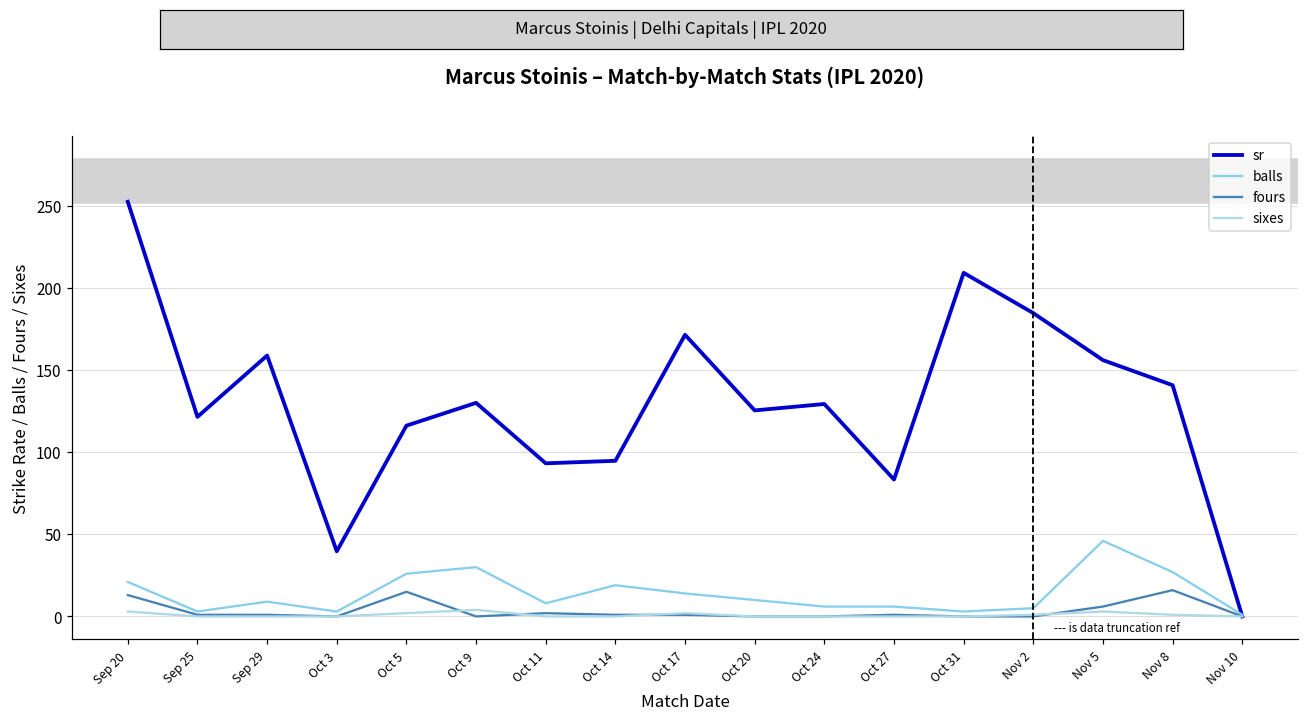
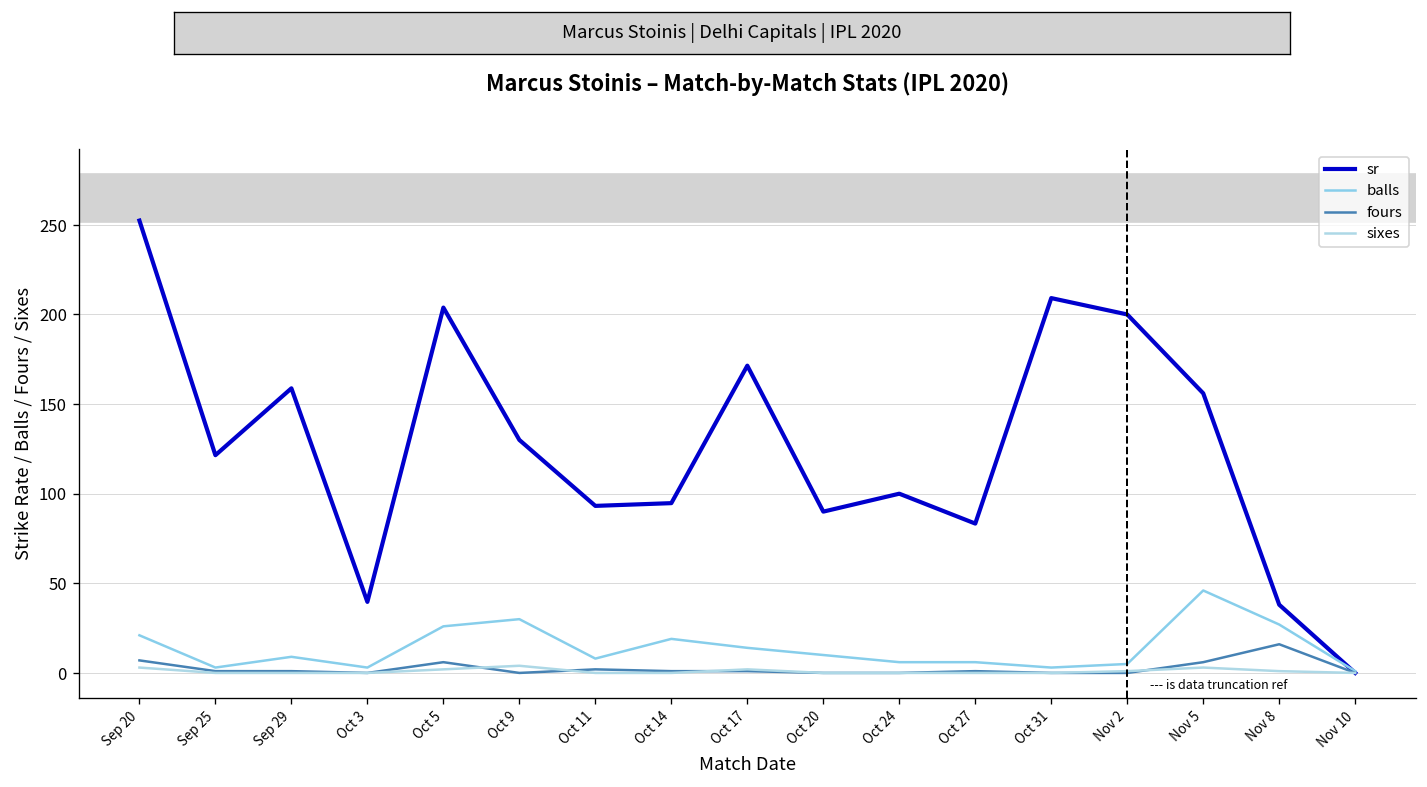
fours, Sep 20: 13 -> 7
sr, Oct 5: 116 -> 204
fours, Oct 5: 15 -> 6
sr, Oct 20: 125 -> 90
sr, Oct 24: 129 -> 100
sr, Nov 2: 185 -> 200
sr, Nov 8: 141 -> 38
